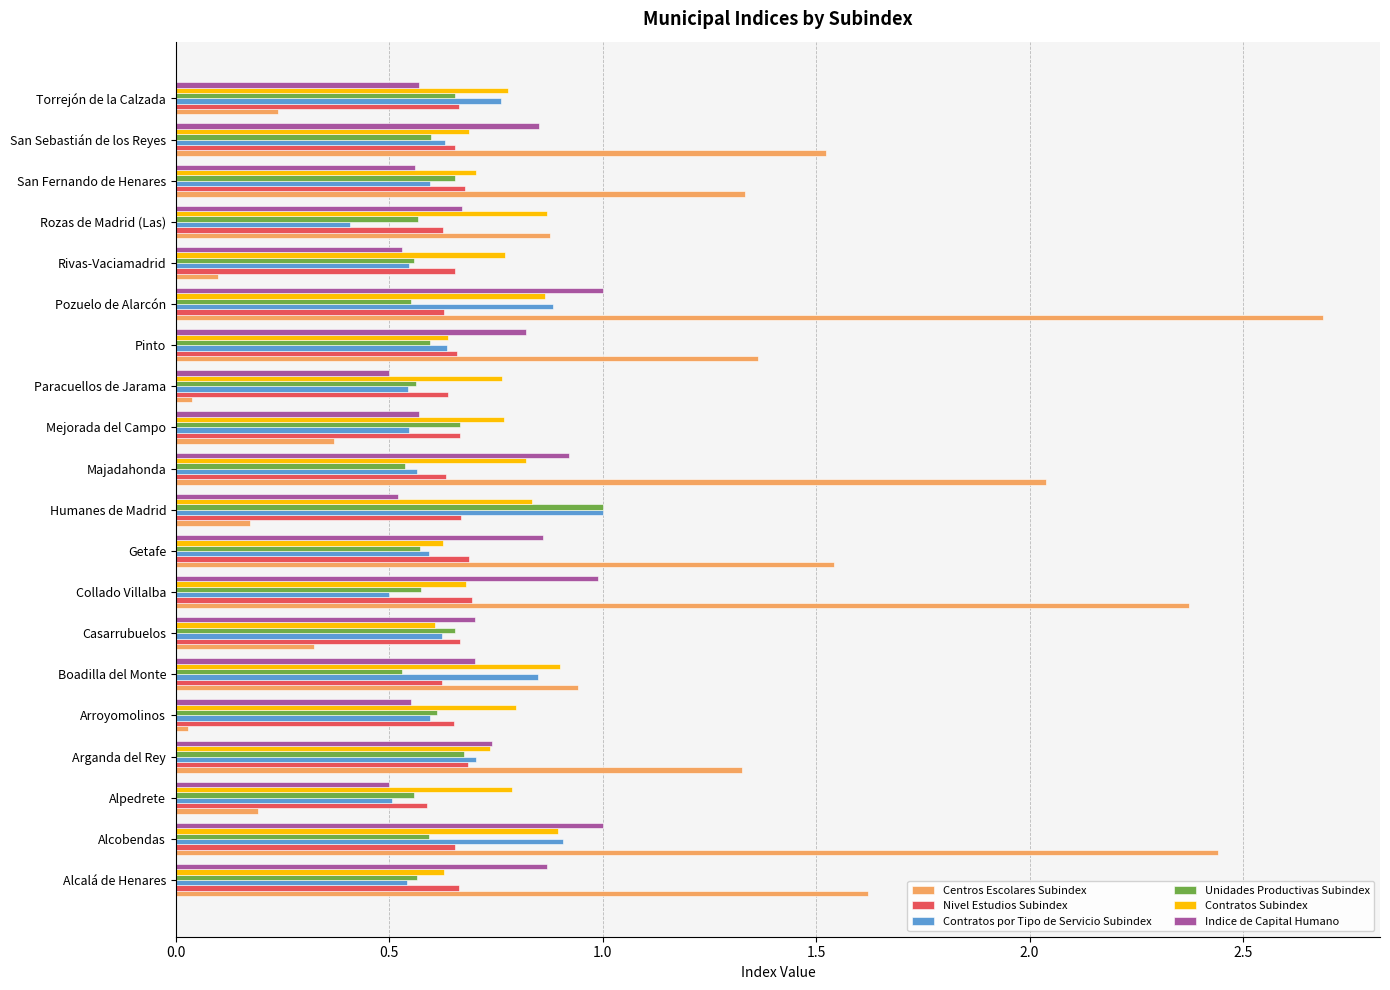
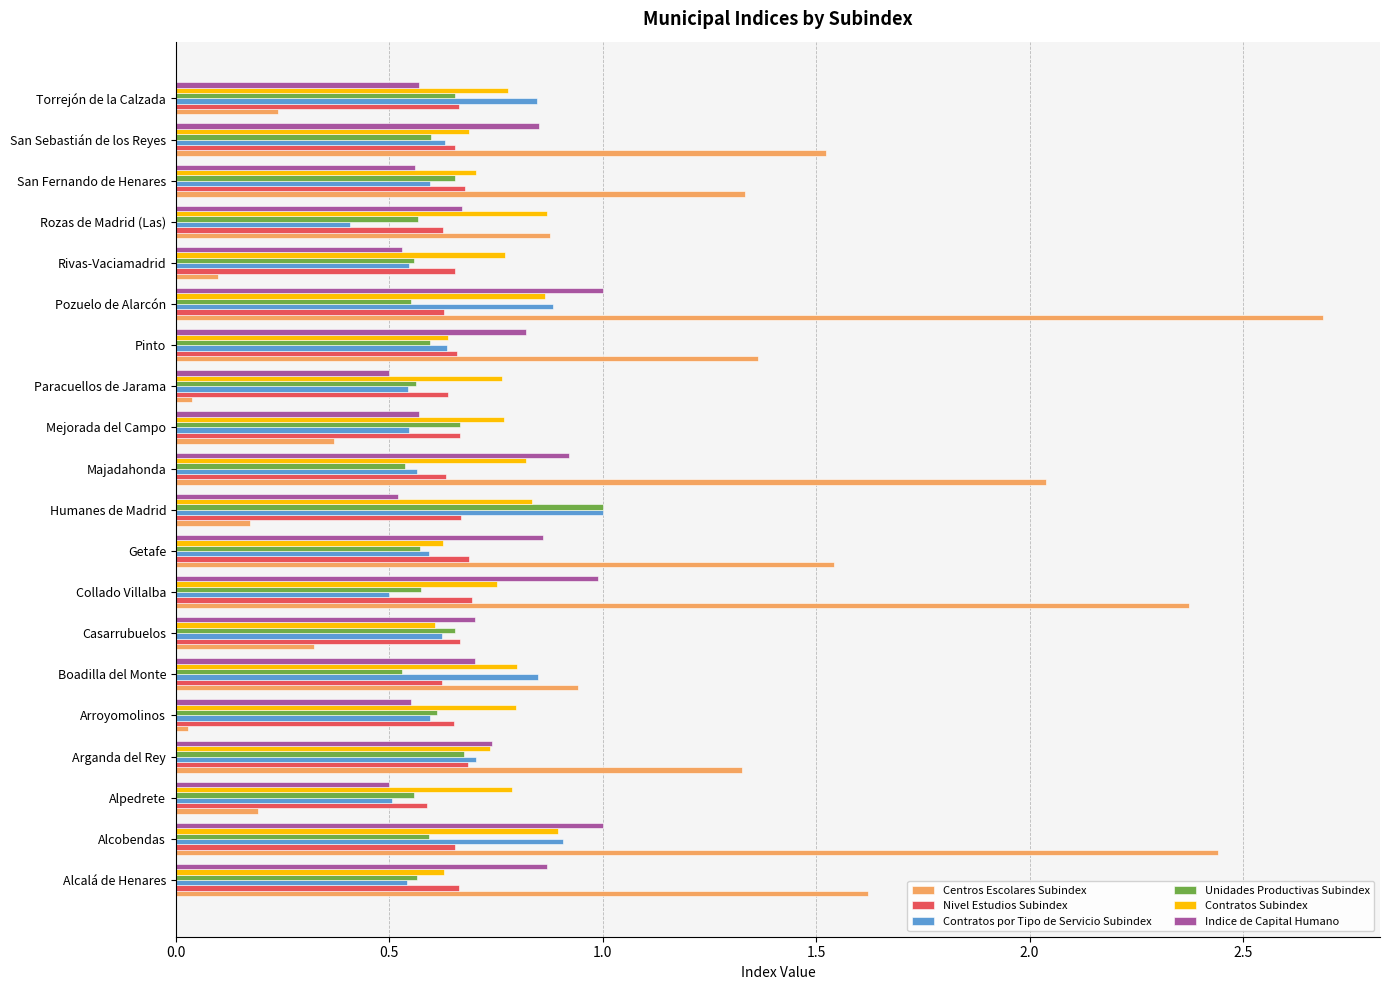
Contratos por Tipo de Servicio Subindex, Torrejón de la Calzada: 0.76 -> 0.85
Contratos Subindex, Collado Villalba: 0.68 -> 0.75
Contratos Subindex, Boadilla del Monte: 0.9 -> 0.8
